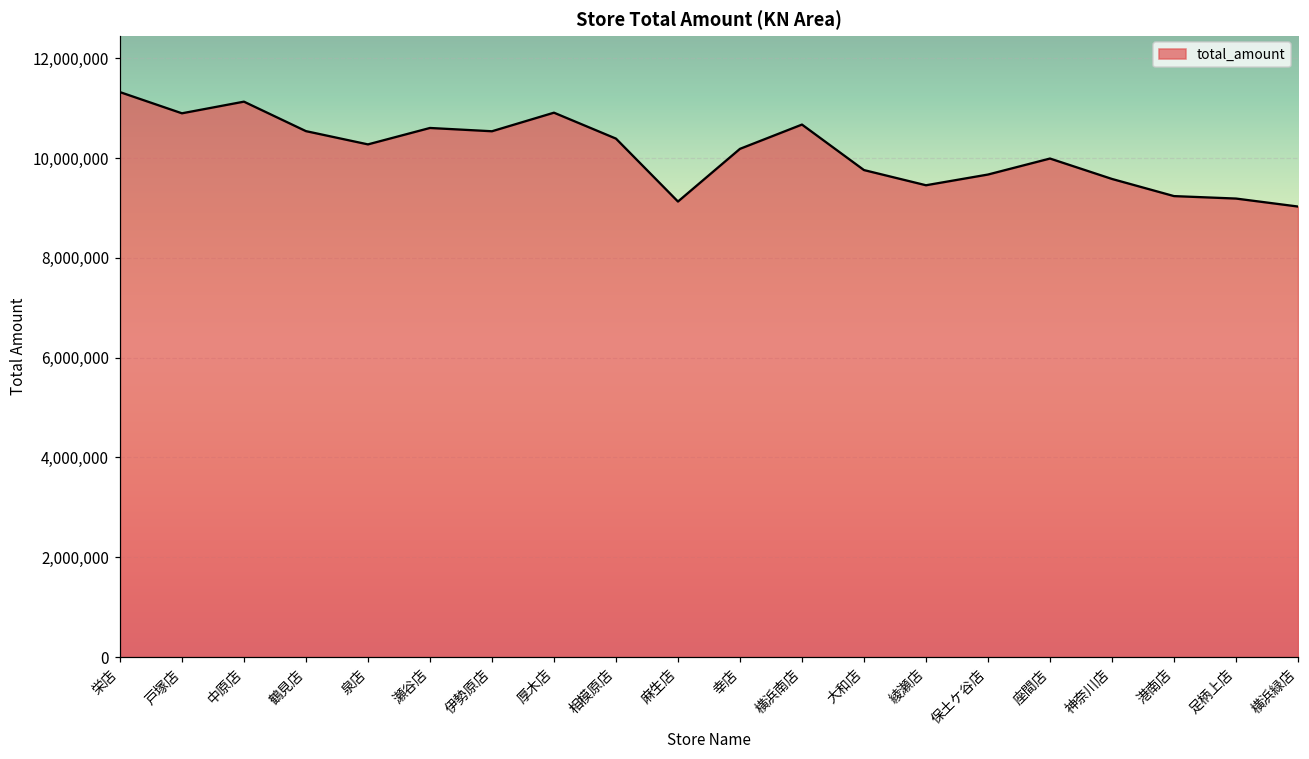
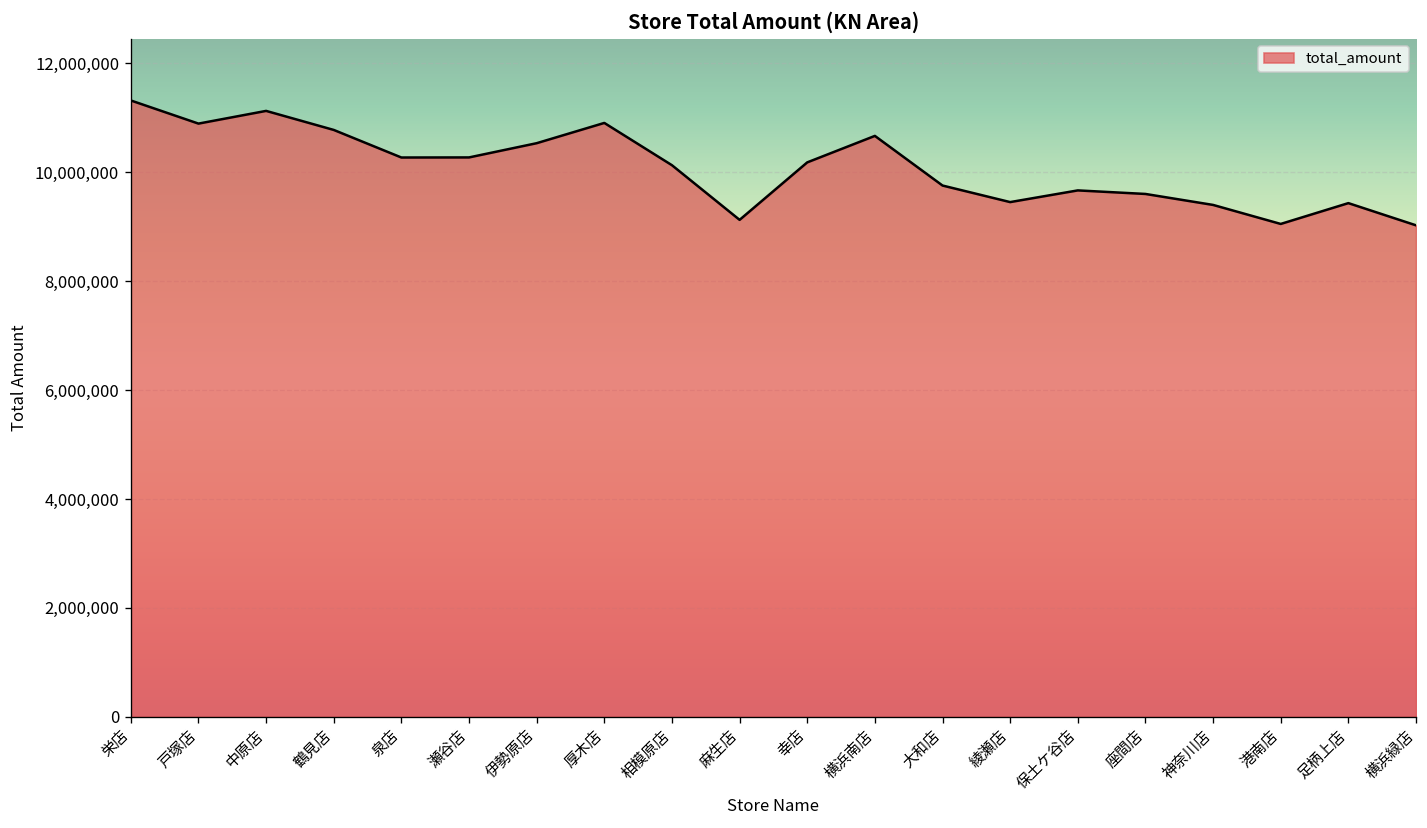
鶴見店: 10,500,000 -> 10,800,000
瀬谷店: 10,600,000 -> 10,300,000
相模原店: 10,400,000 -> 10,100,000
座間店: 10,000,000 -> 9,600,000
神奈川店: 9,600,000 -> 9,400,000
港南店: 9,200,000 -> 9,100,000
足柄上店: 9,200,000 -> 9,400,000
